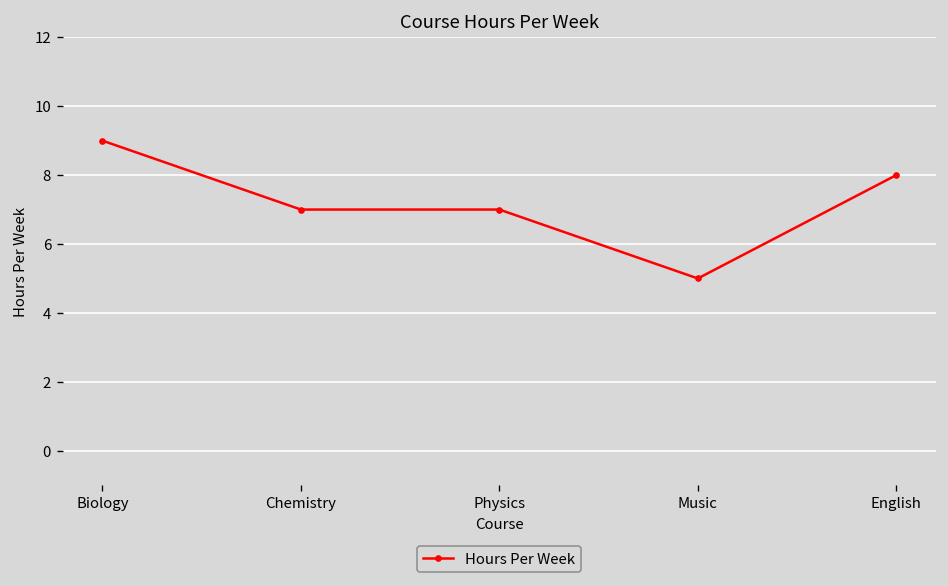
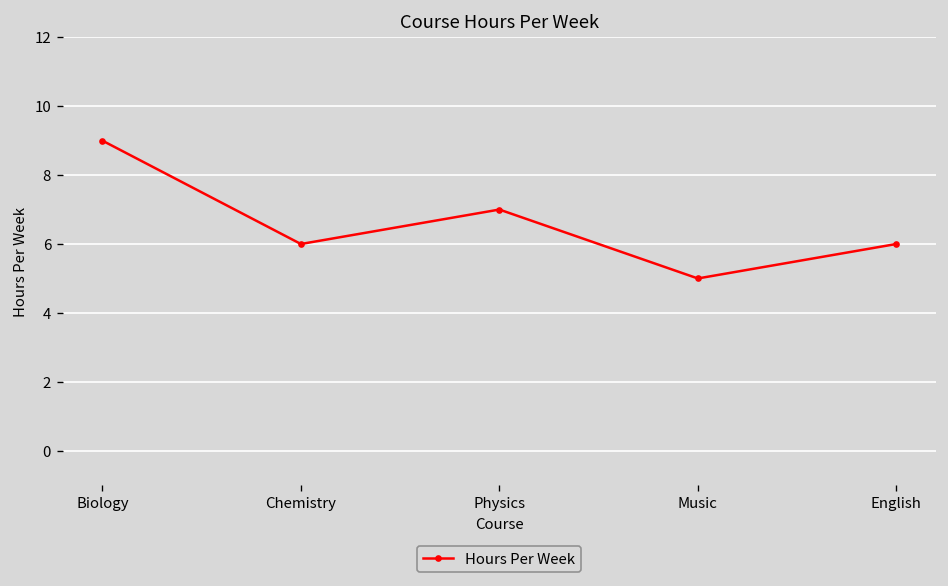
Chemistry: 7 -> 6
English: 8 -> 6
